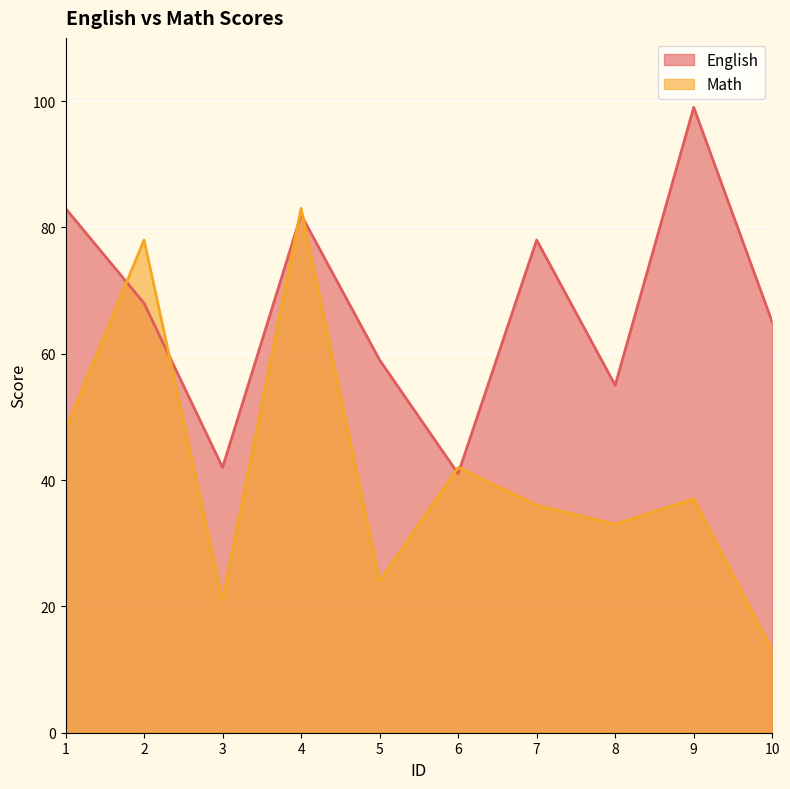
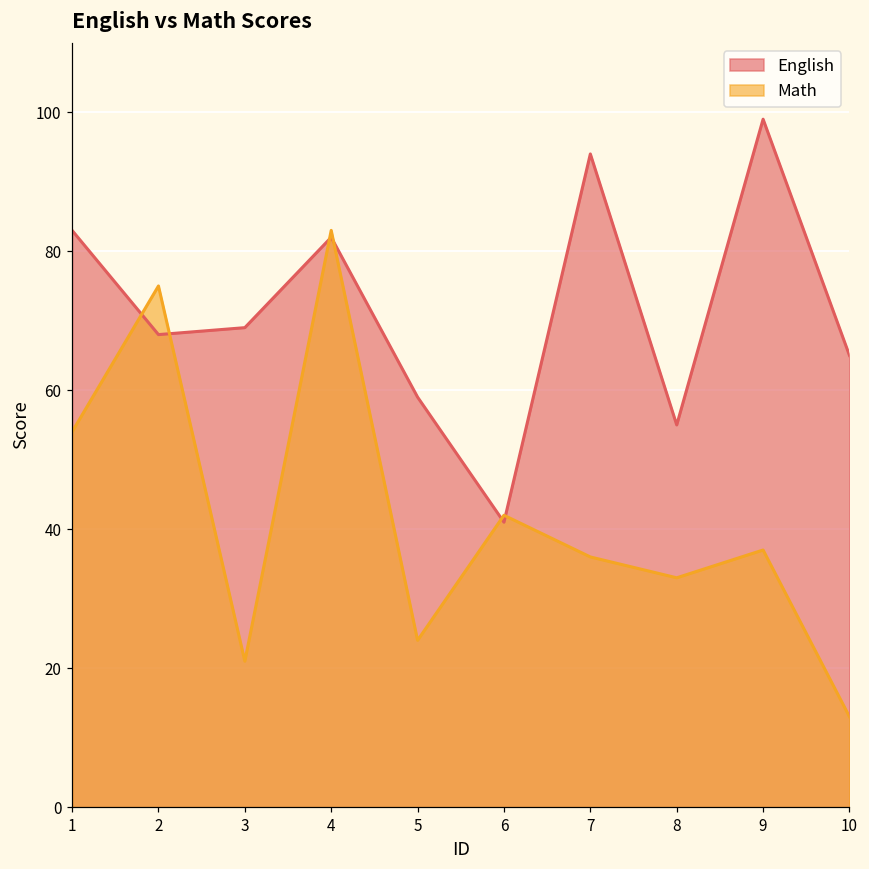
Math, 1: 48 -> 54
Math, 2: 78 -> 75
English, 3: 42 -> 69
English, 7: 78 -> 94
